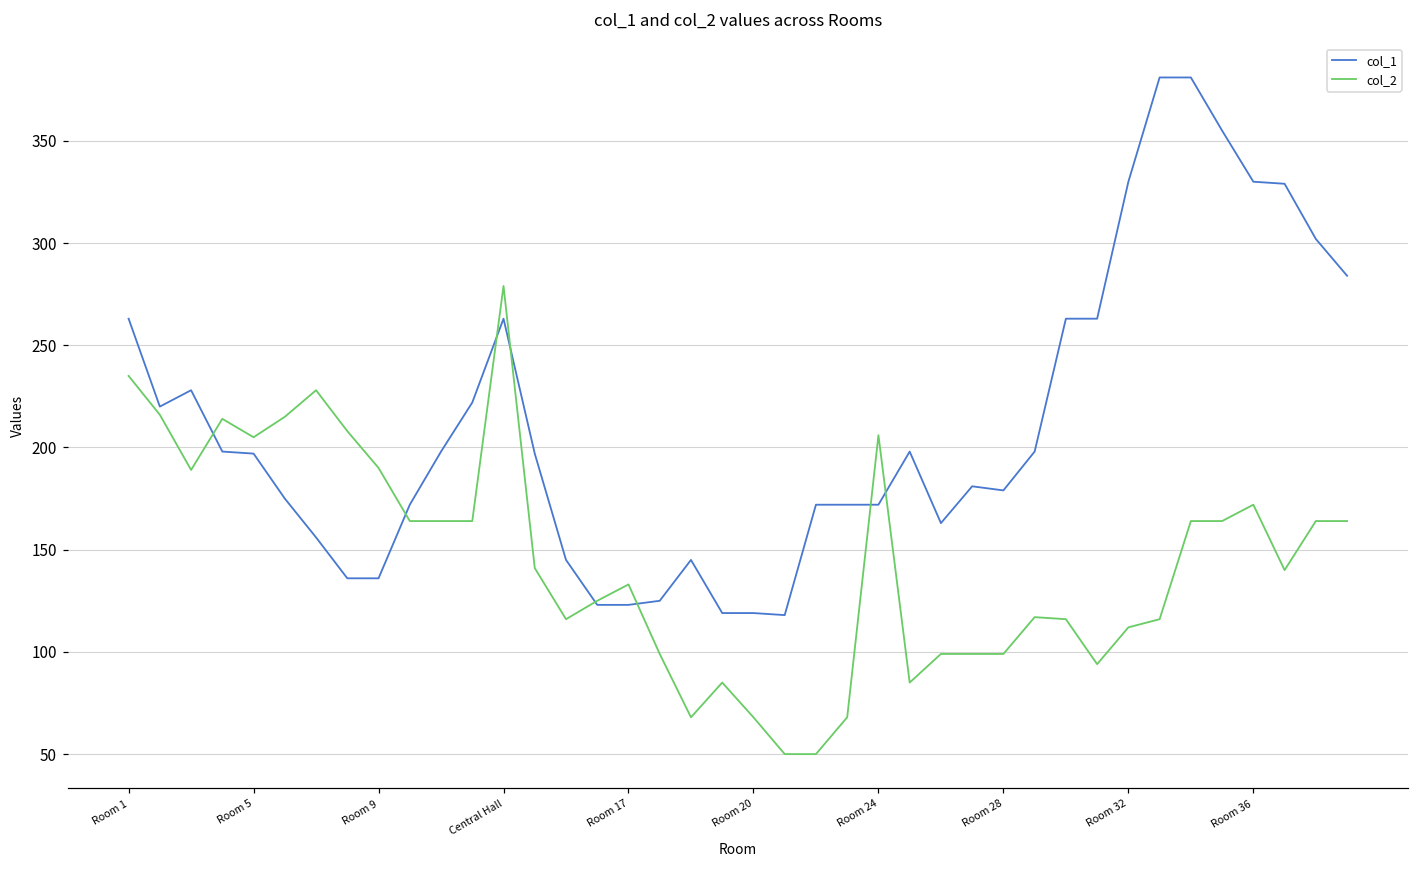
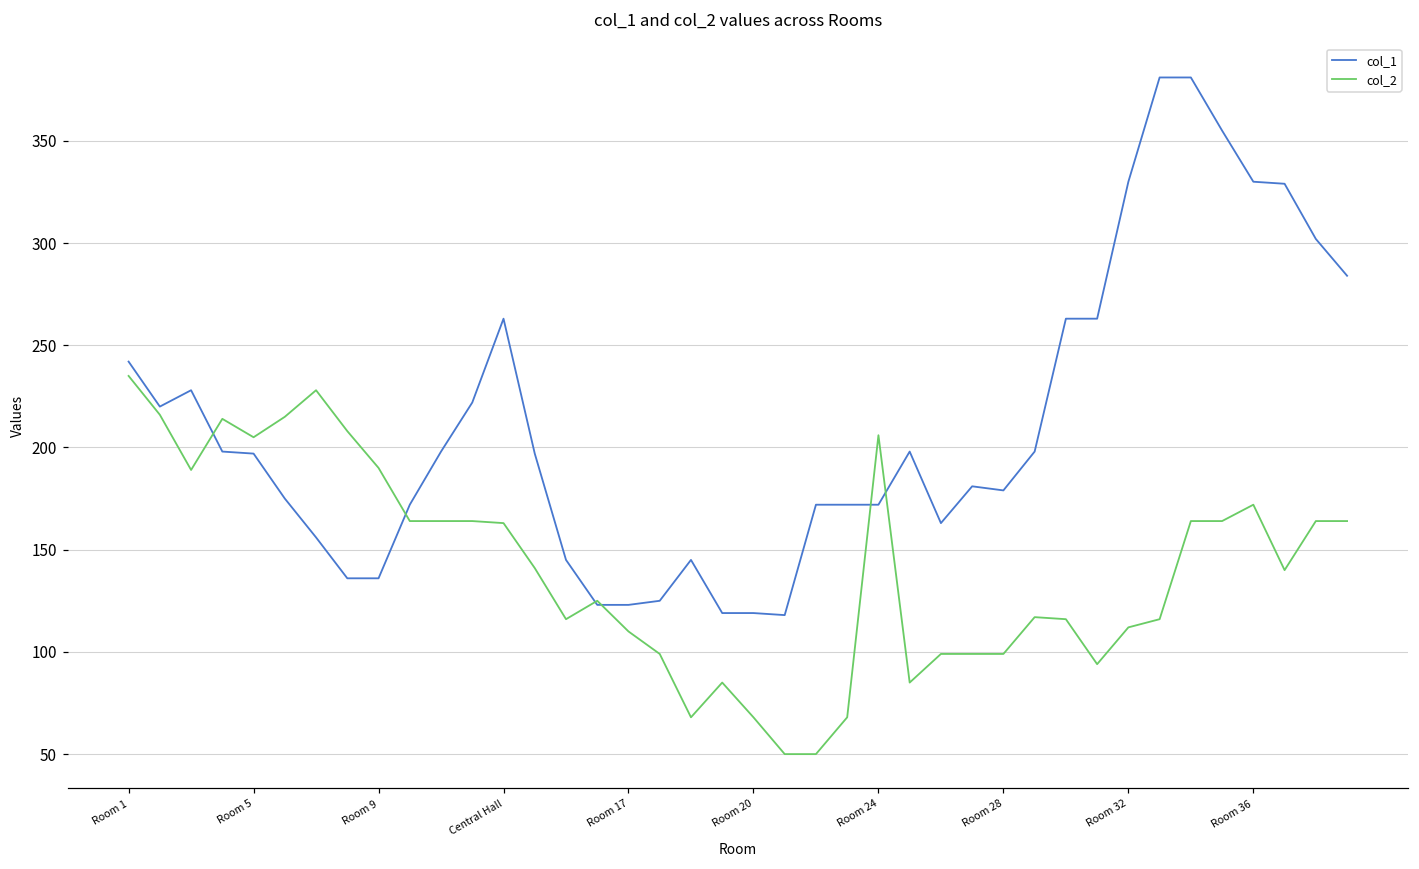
col_1, Room 1: 263 -> 242
col_2, Central Hall: 279 -> 163
col_2, Room 17: 133 -> 110
